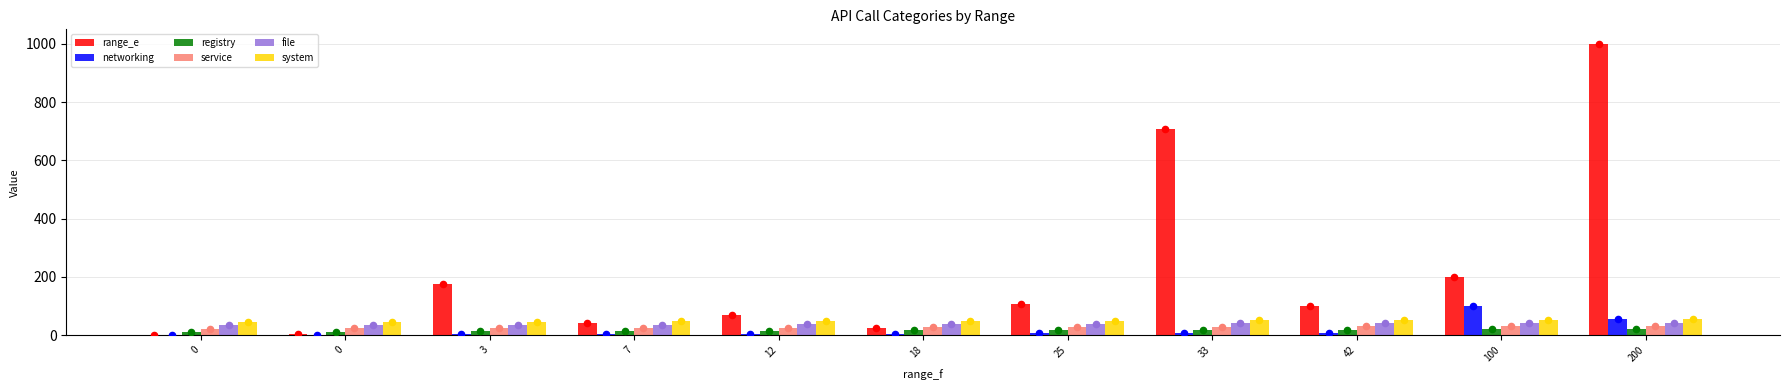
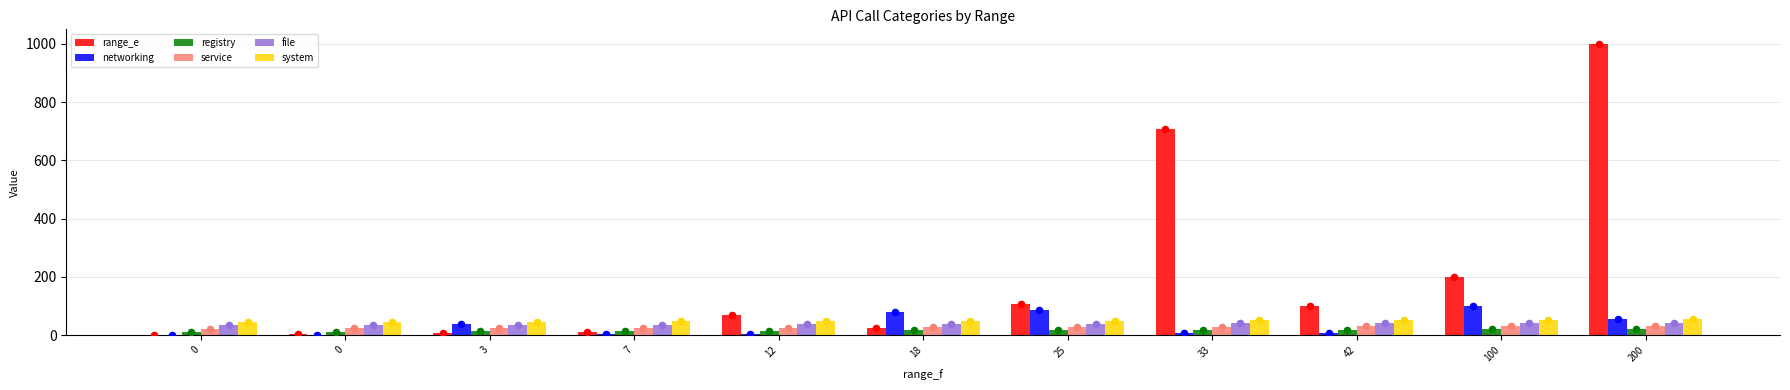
range_e, 3: 180 -> 10
networking, 3: 0 -> 40
range_e, 7: 40 -> 10
networking, 18: 10 -> 80
networking, 25: 10 -> 90
